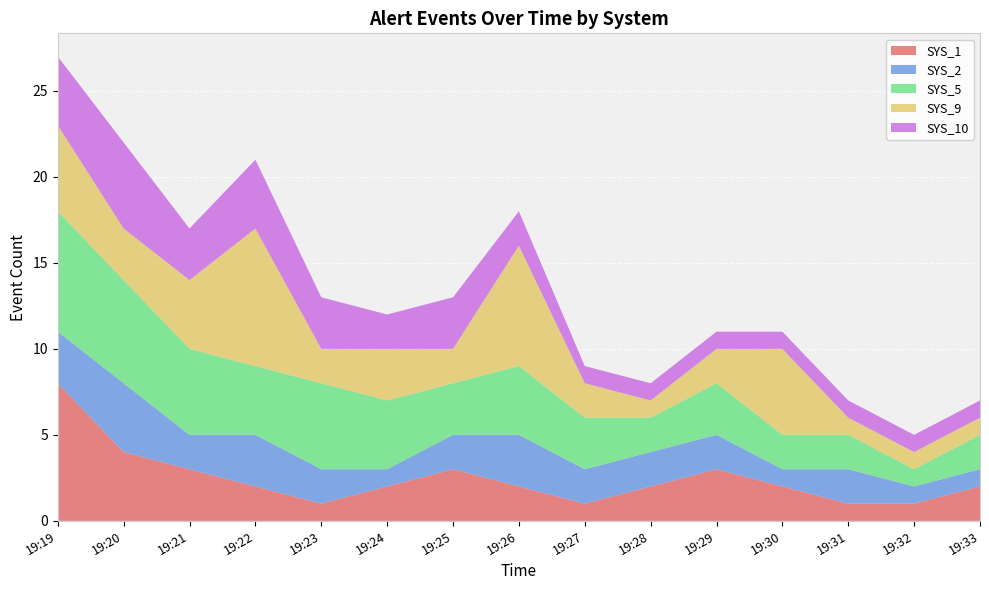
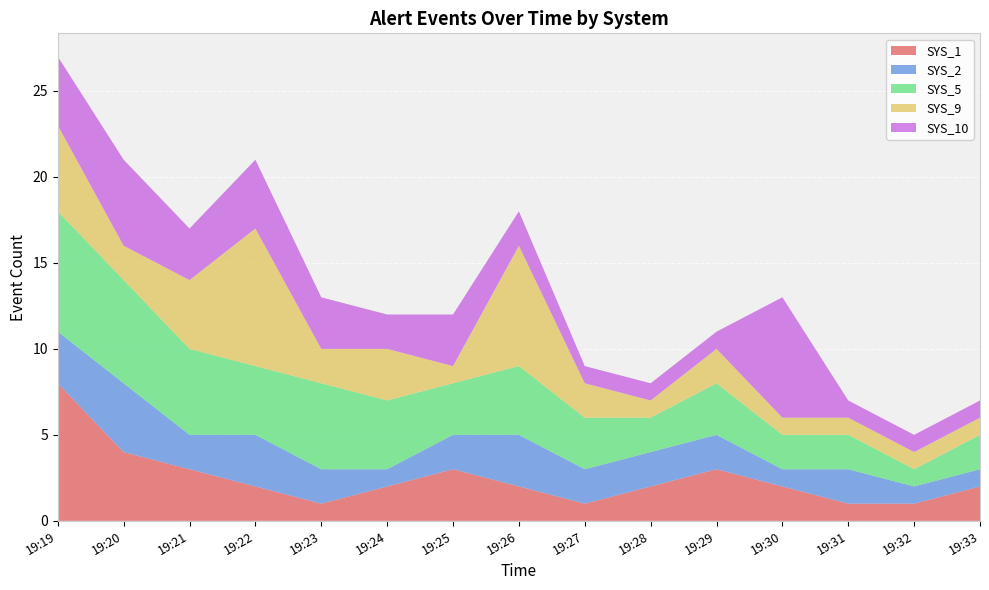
SYS_9, 19:20: 3 -> 2
SYS_9, 19:25: 2 -> 1
SYS_9, 19:30: 5 -> 1
SYS_10, 19:30: 1 -> 7
